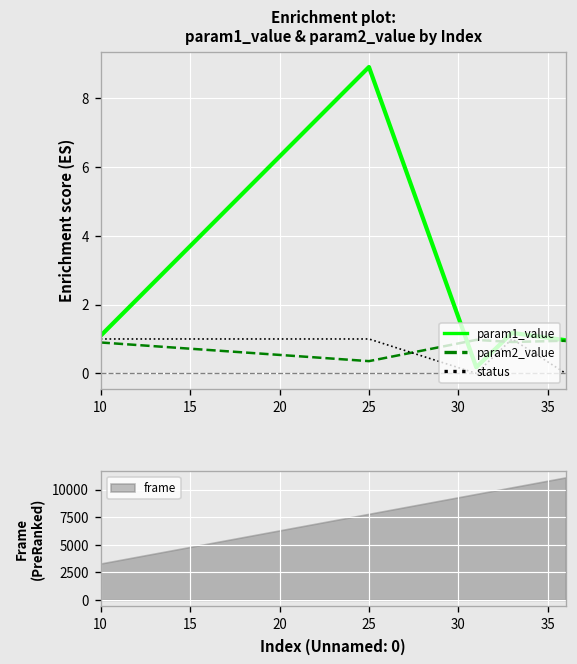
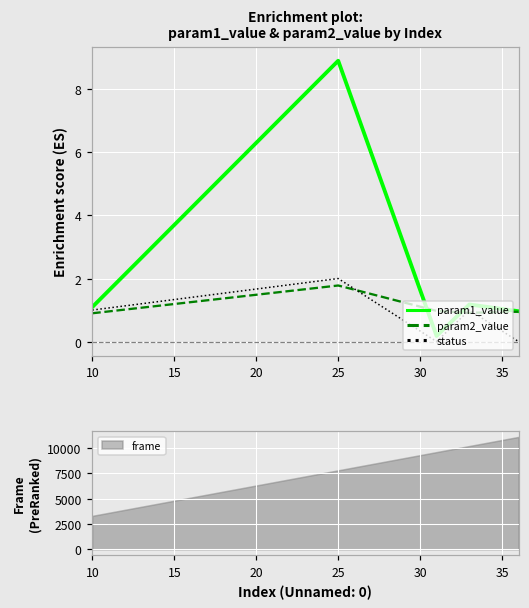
Enrichment plot: param1_value & param2_value by Index, param2_value, 25: 0.4 -> 1.8
Enrichment plot: param1_value & param2_value by Index, status, 25: 1 -> 2
